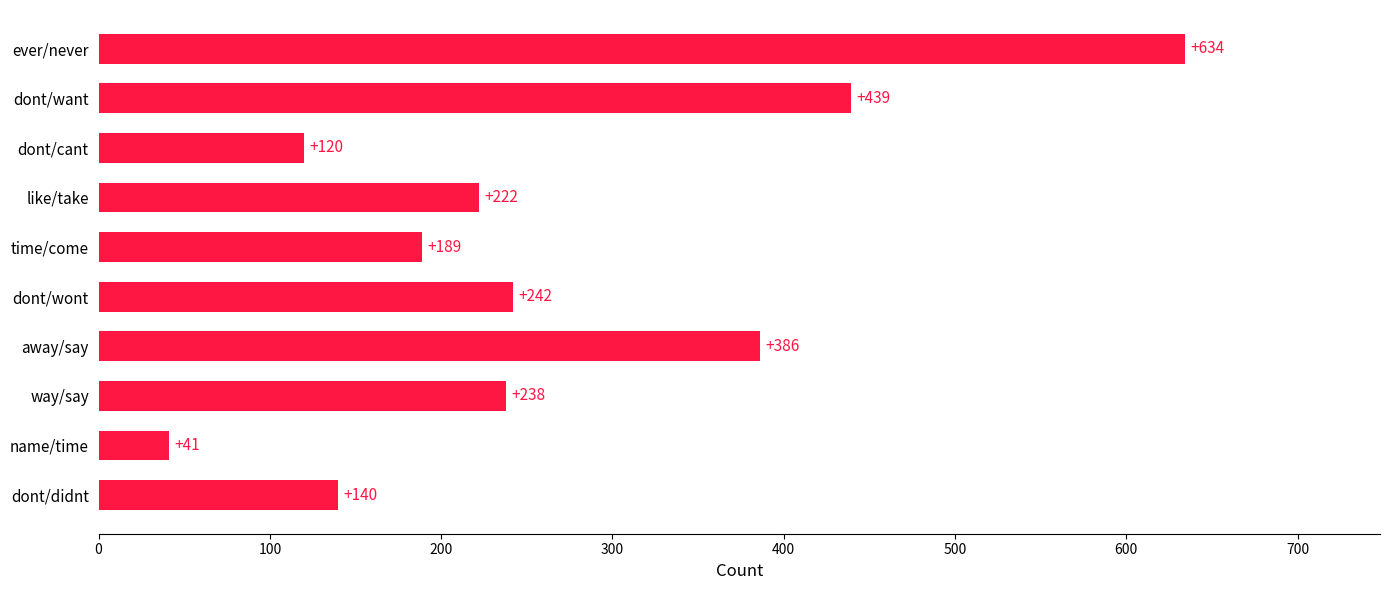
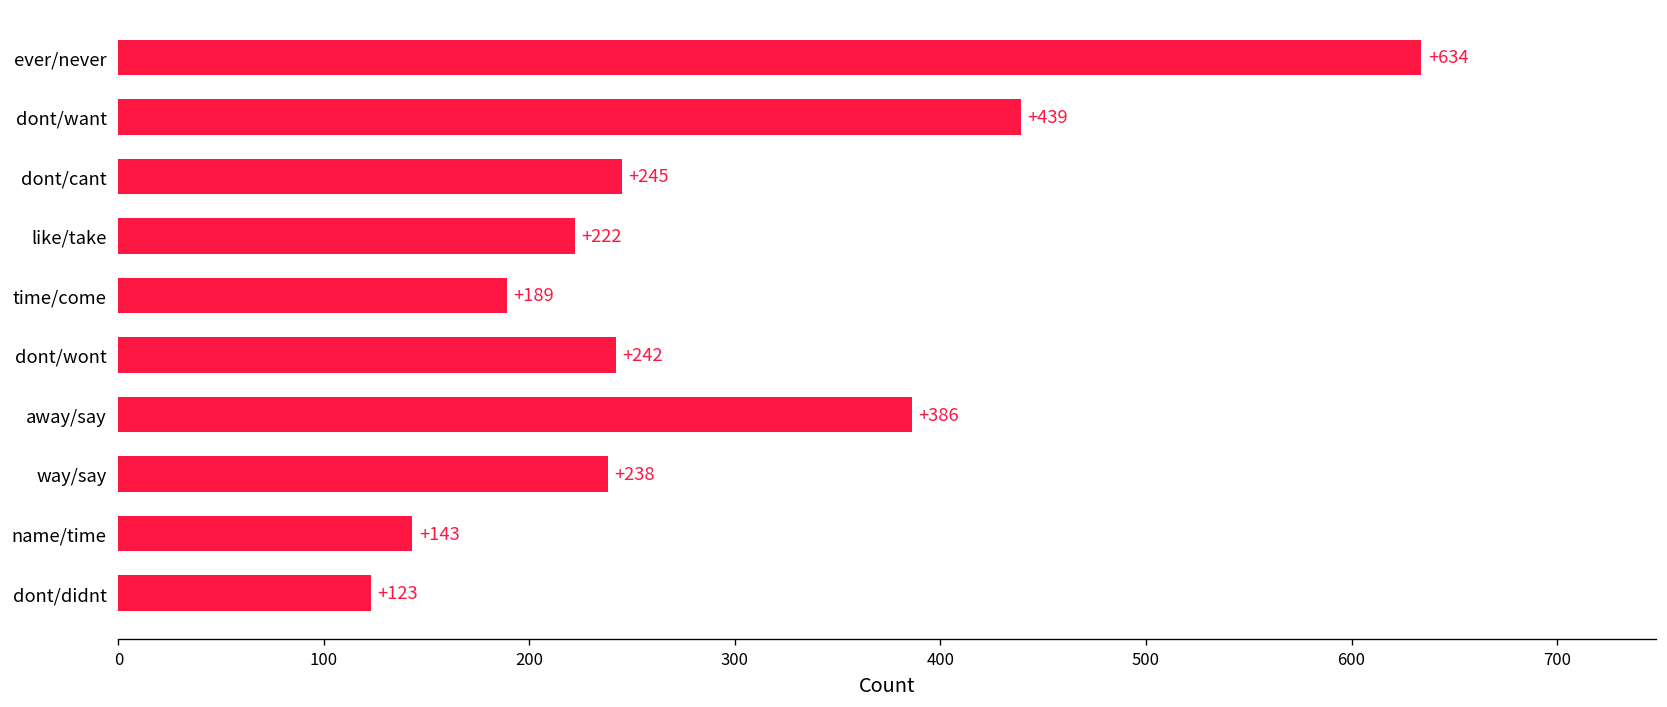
dont/cant: +120 -> +245
name/time: +41 -> +143
dont/didnt: +140 -> +123
